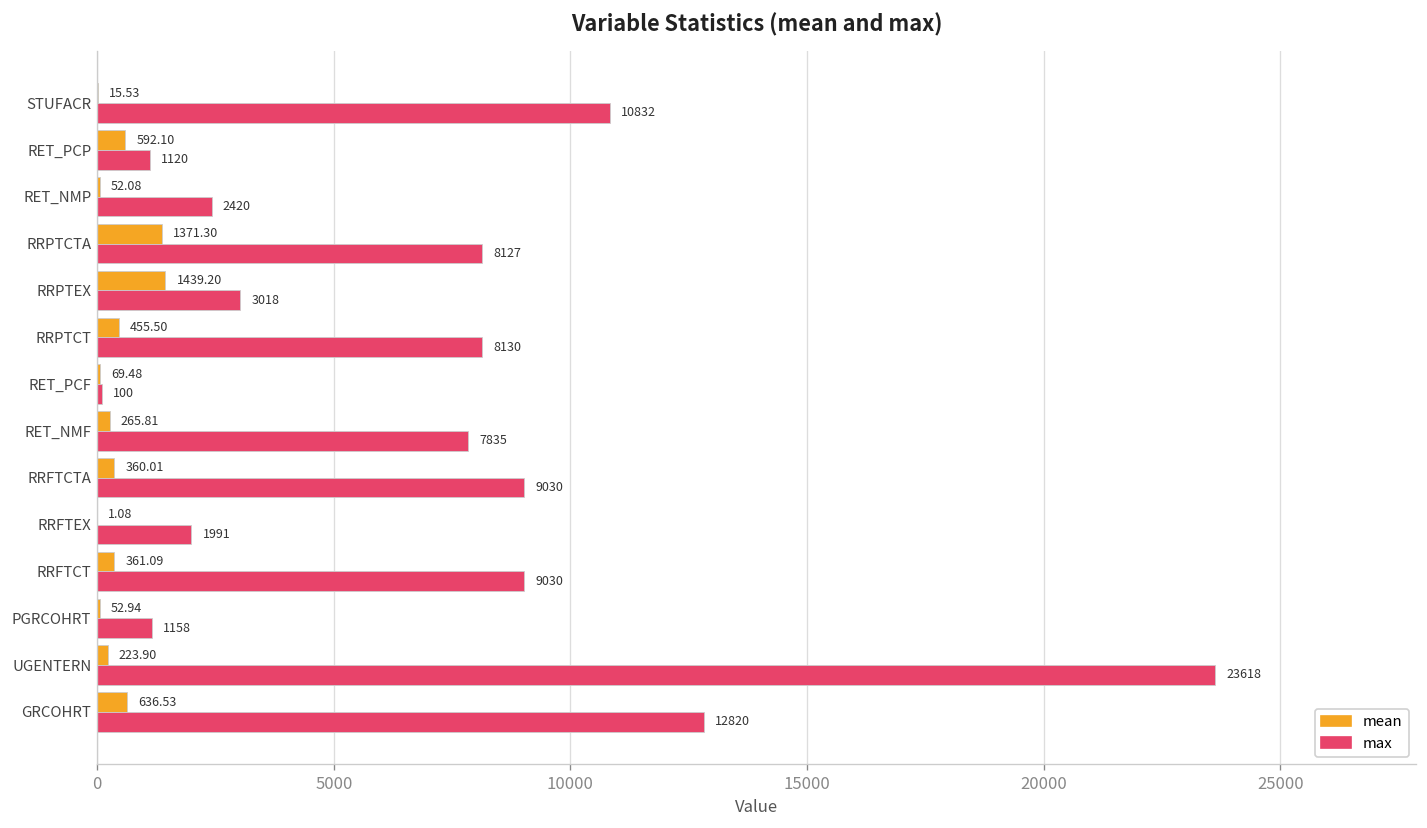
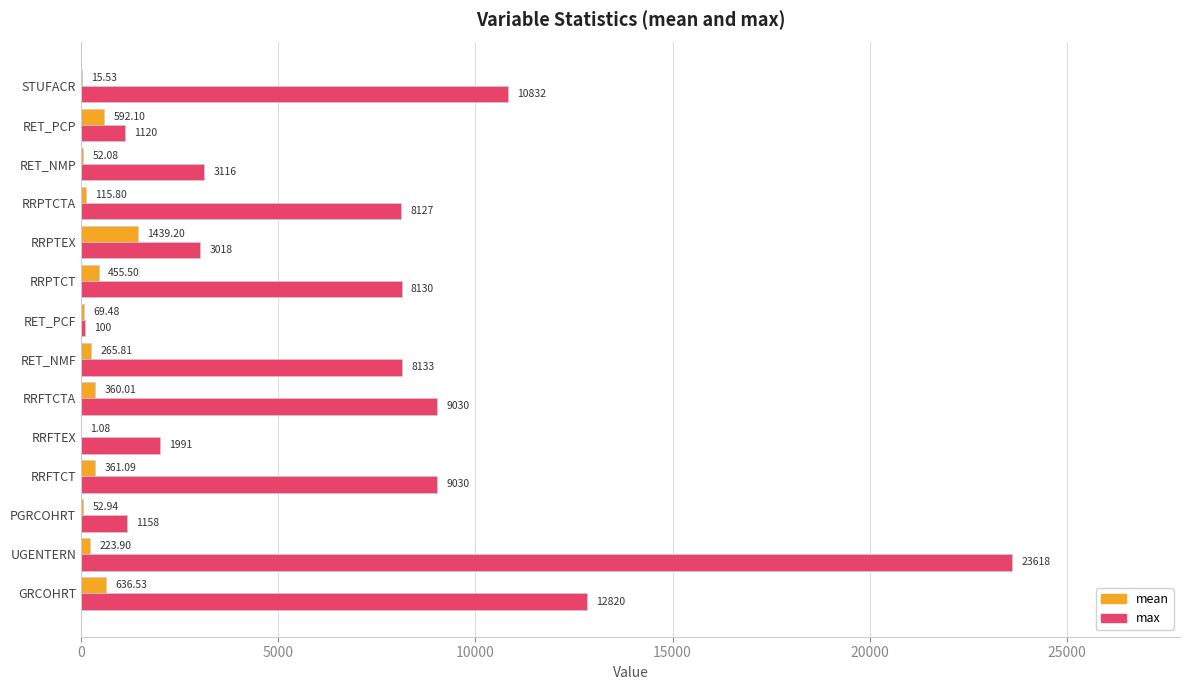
max, RET_NMP: 2420 -> 3116
mean, RRPTCTA: 1371.30 -> 115.80
max, RET_NMF: 7835 -> 8133
